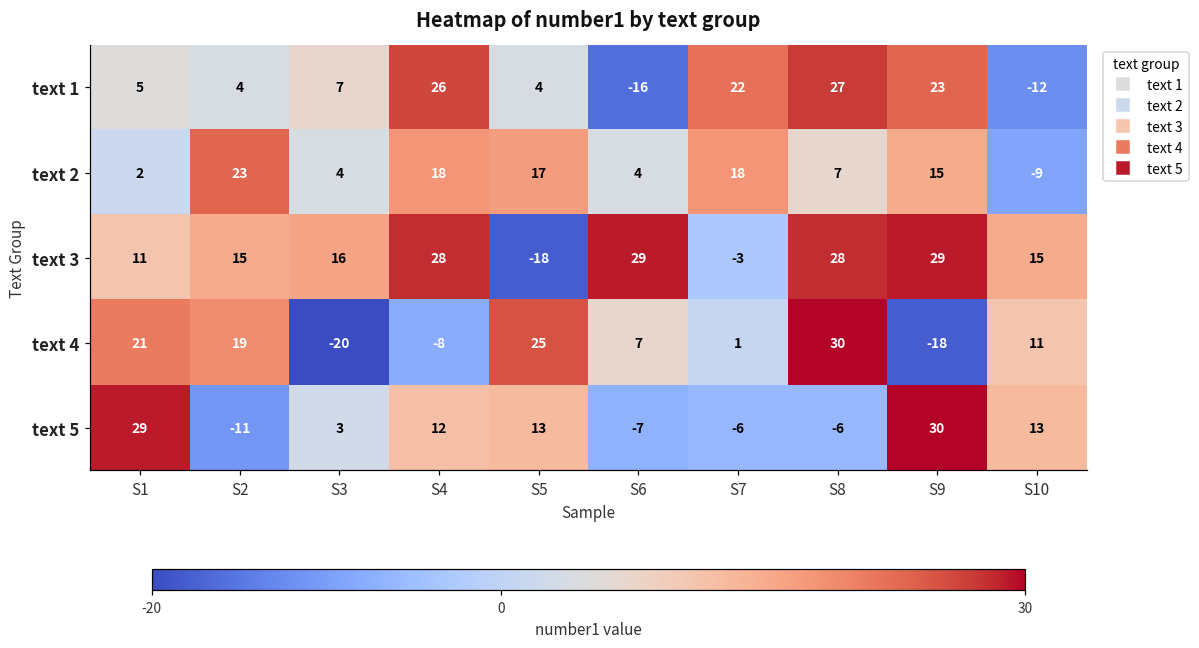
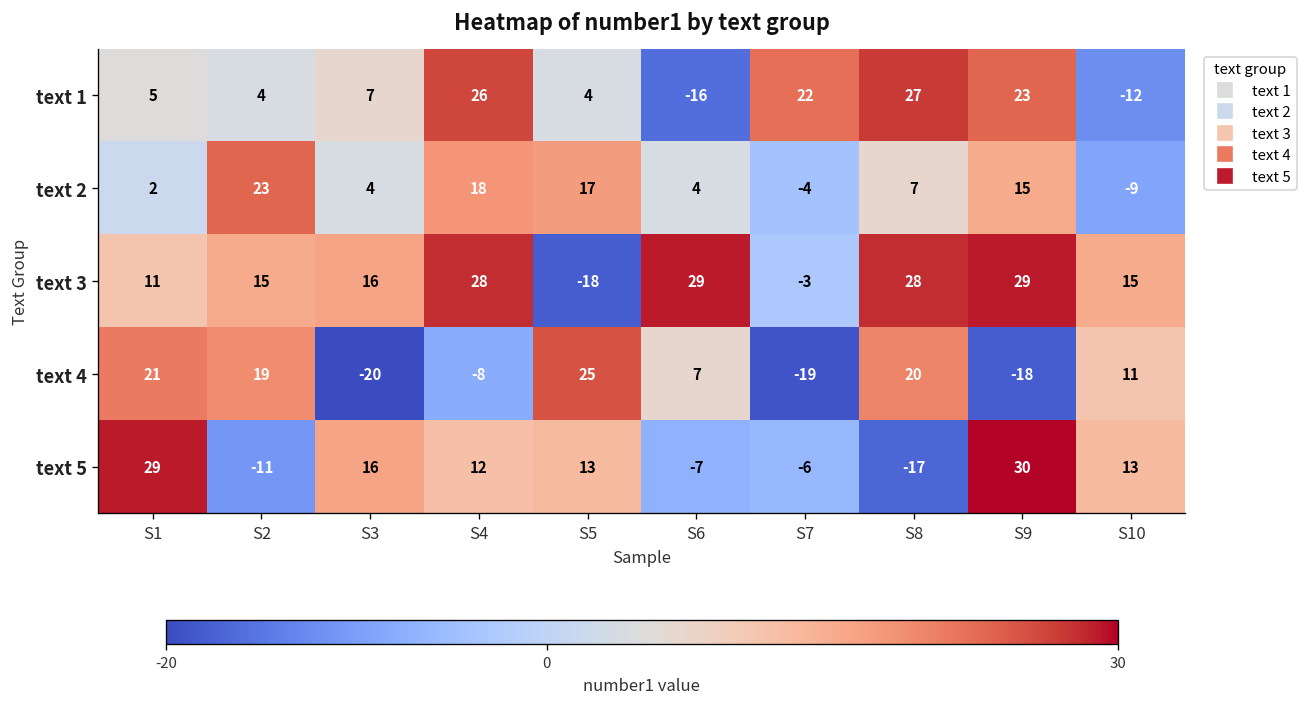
text 2, S7: 18 -> -4
text 4, S7: 1 -> -19
text 4, S8: 30 -> 20
text 5, S3: 3 -> 16
text 5, S8: -6 -> -17
